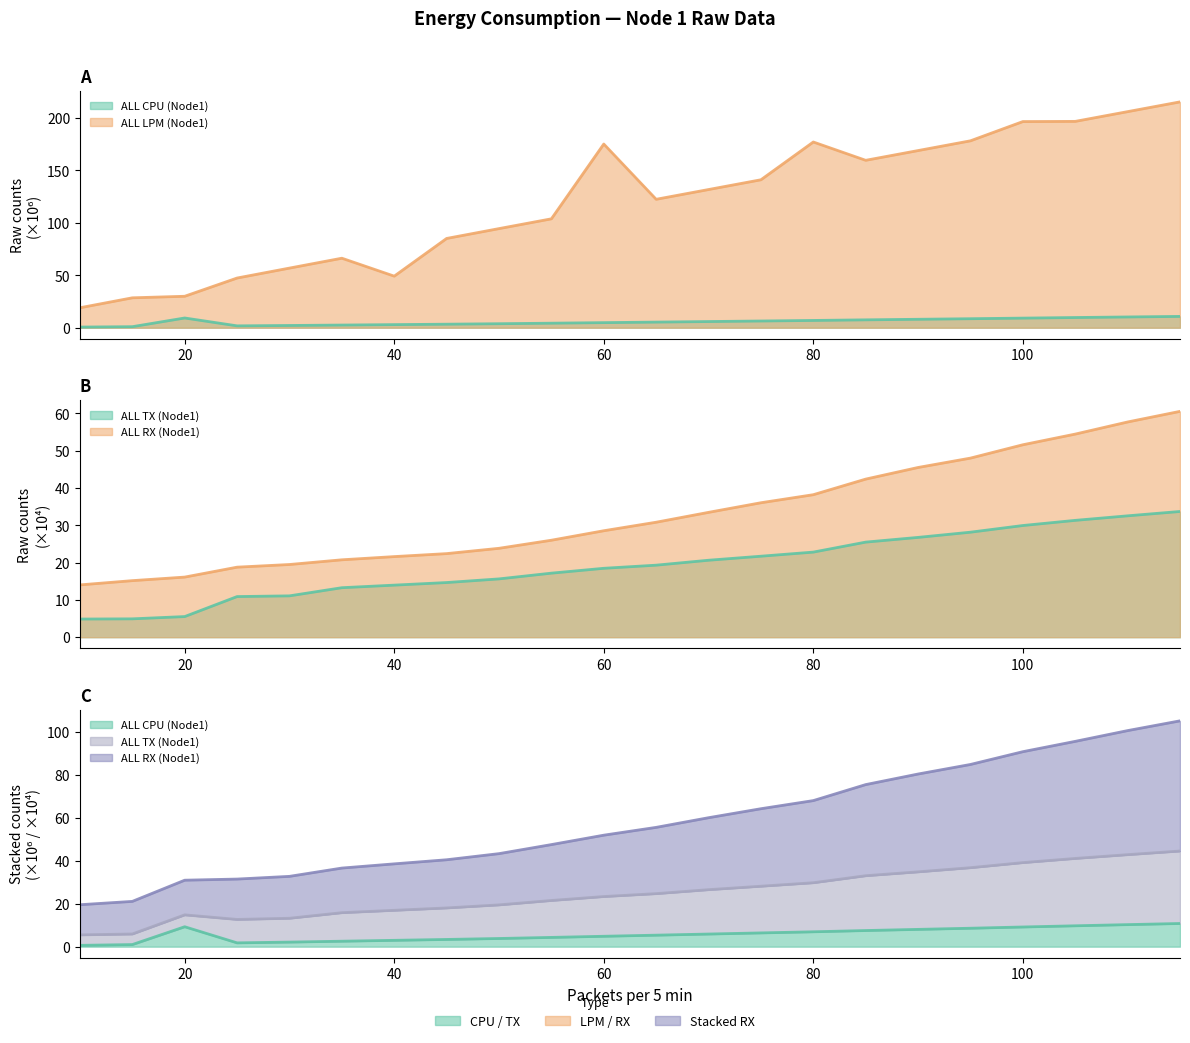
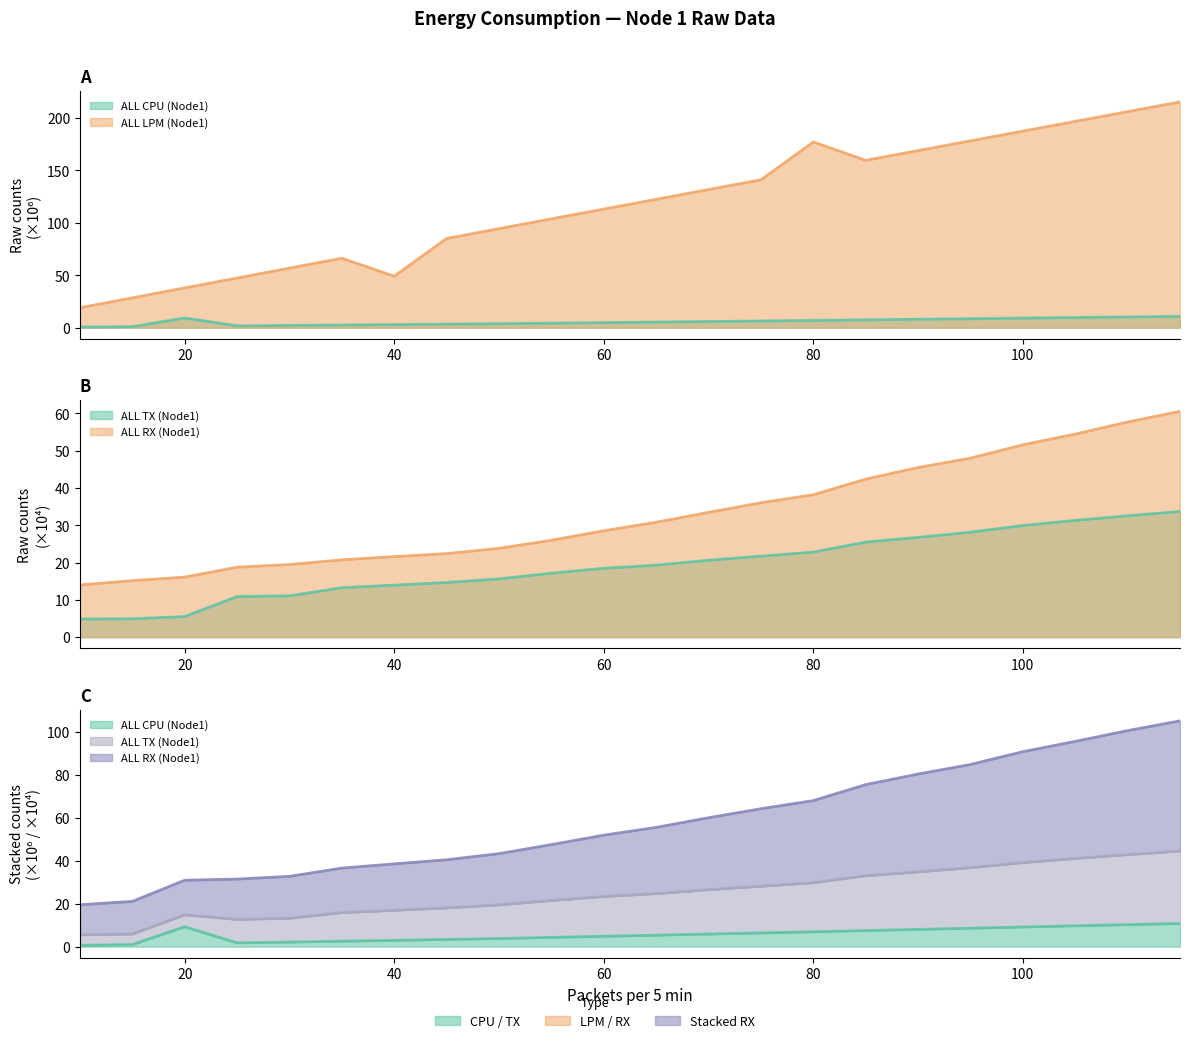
A, ALL LPM (Node1), 20: 30 -> 38
A, ALL LPM (Node1), 60: 175 -> 113
A, ALL LPM (Node1), 100: 197 -> 187
